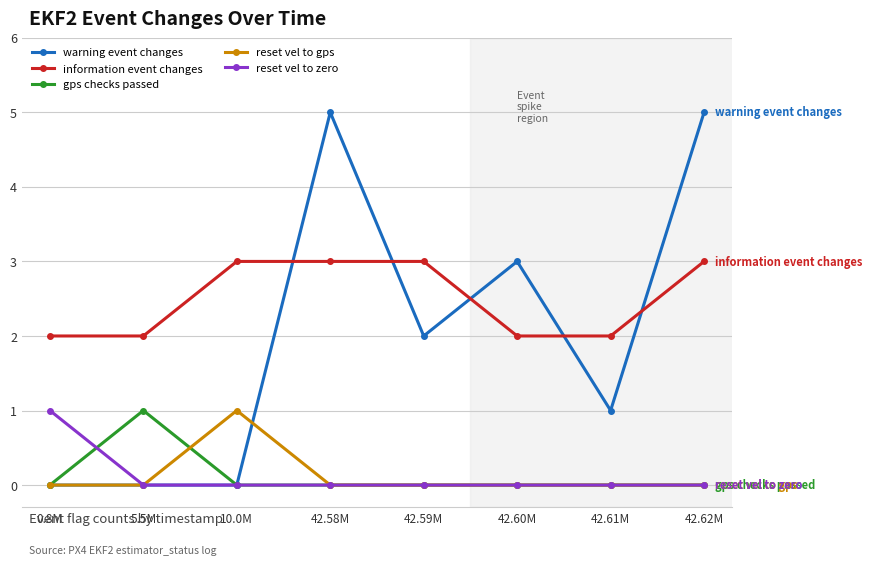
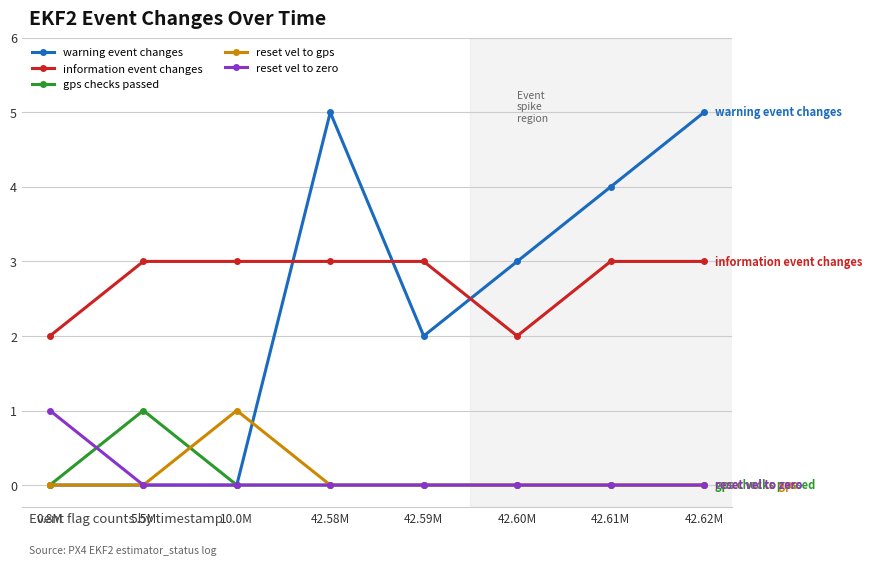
information event changes, 5.5M: 2 -> 3
warning event changes, 42.61M: 1 -> 4
information event changes, 42.61M: 2 -> 3
